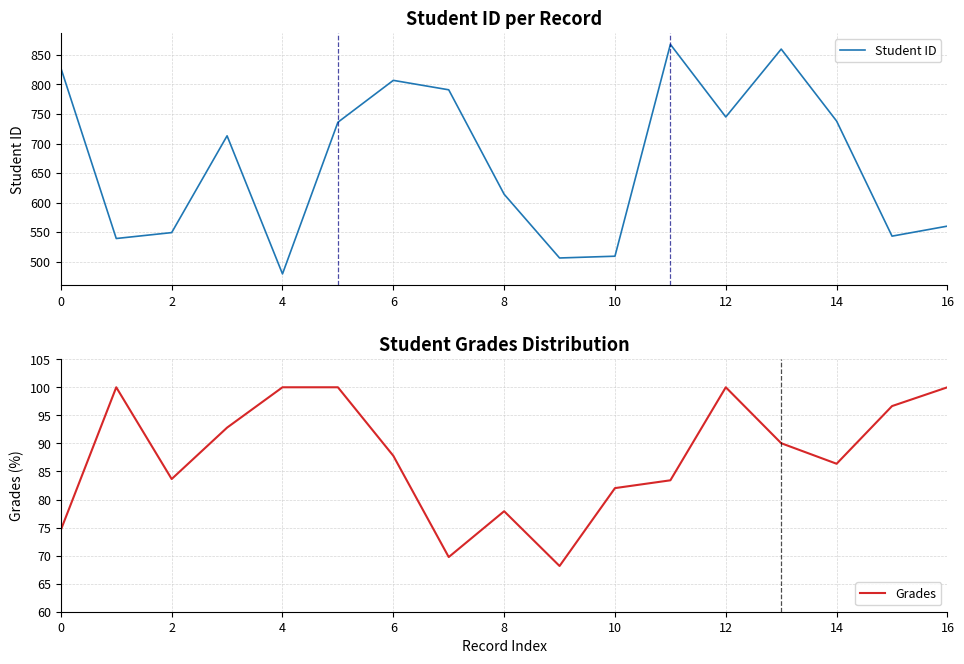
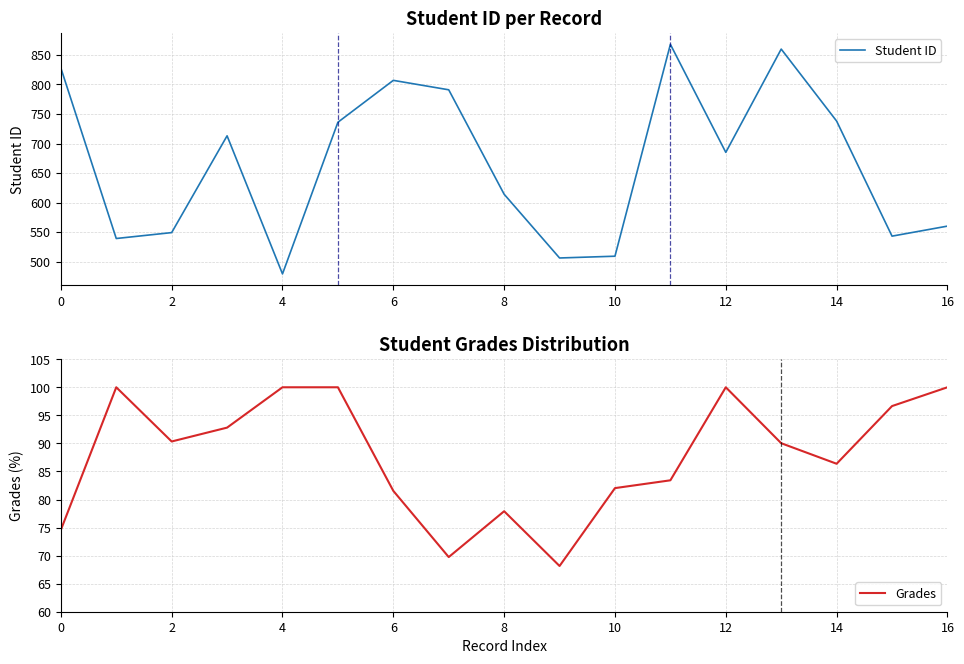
Student ID per Record, 12: 750 -> 690
Student Grades Distribution, 2: 84 -> 90
Student Grades Distribution, 6: 88 -> 82
